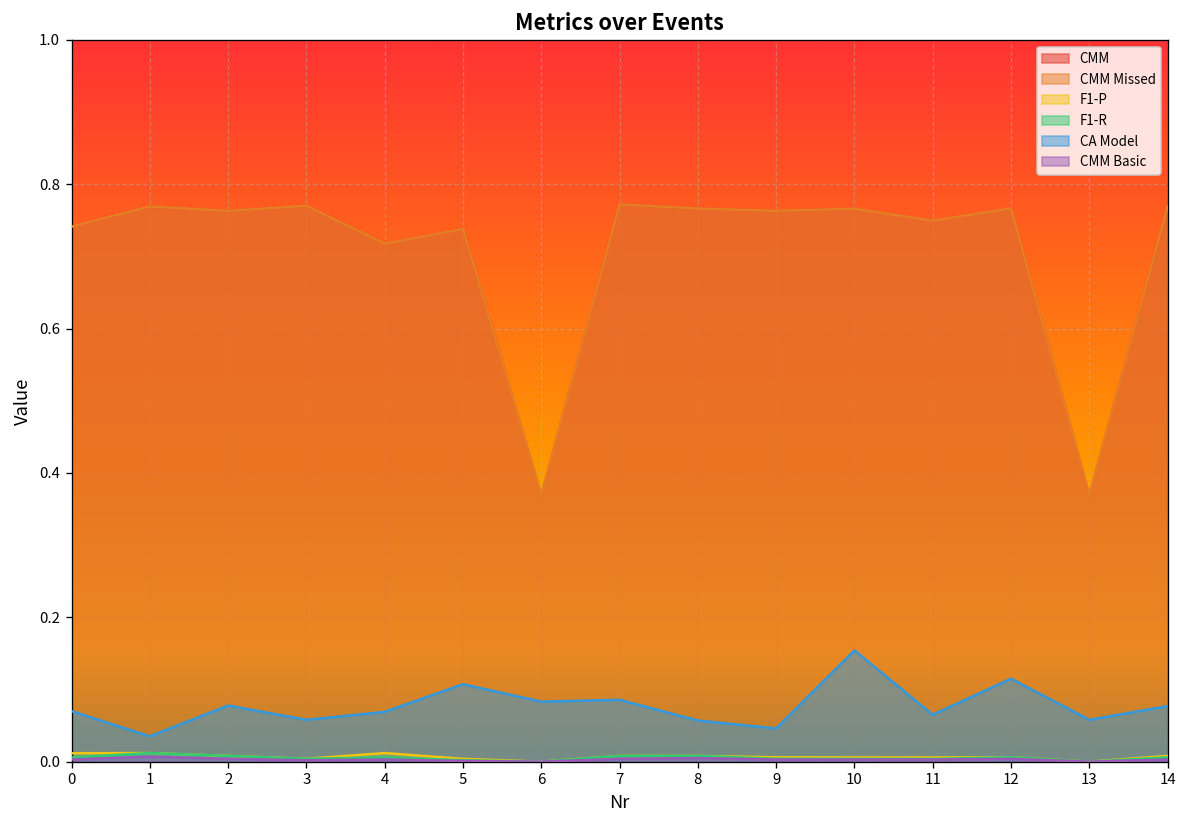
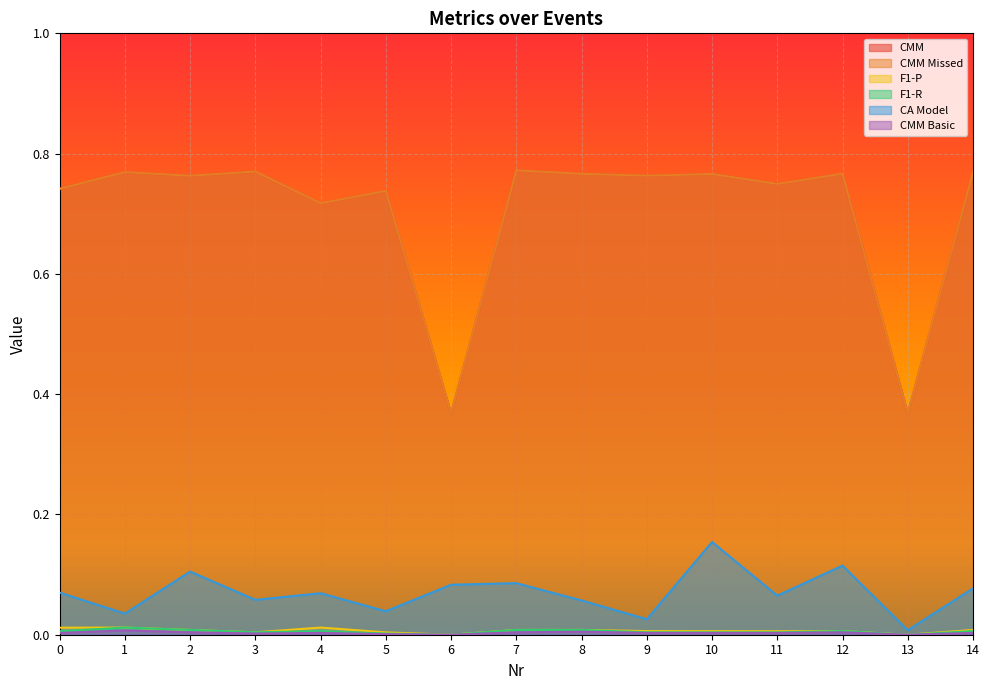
CA Model, 2: 0.08 -> 0.10
CA Model, 5: 0.11 -> 0.04
CA Model, 9: 0.05 -> 0.03
CA Model, 13: 0.06 -> 0.01
